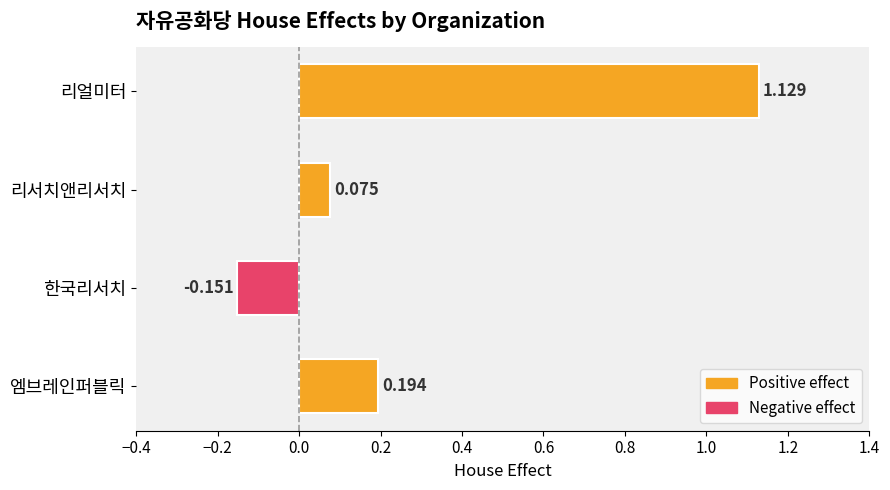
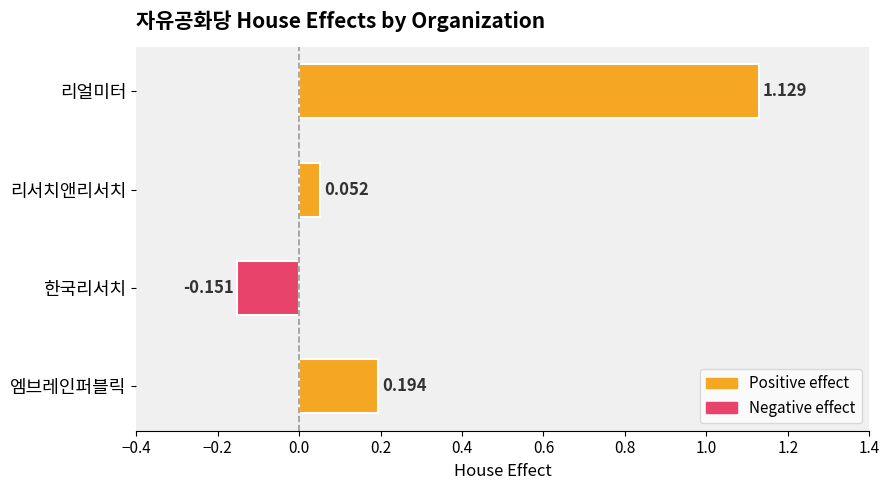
리서치앤리서치: 0.075 -> 0.052
